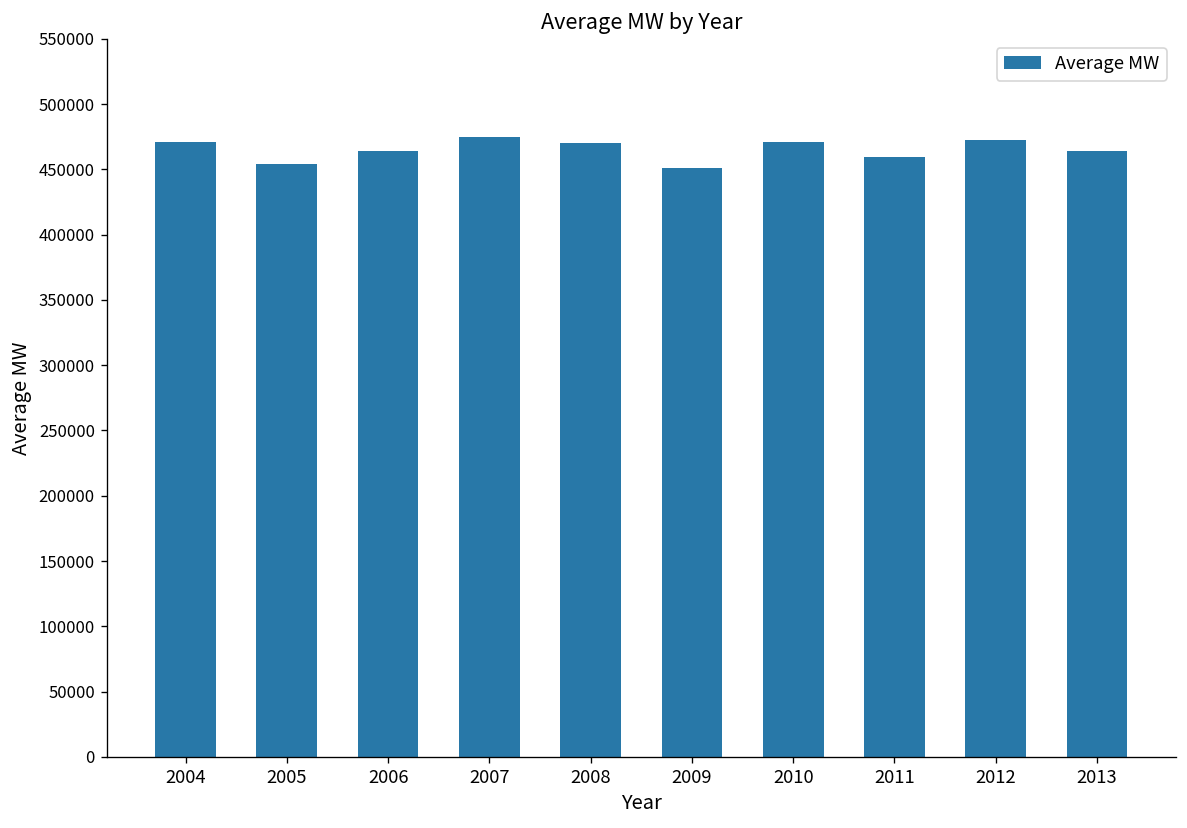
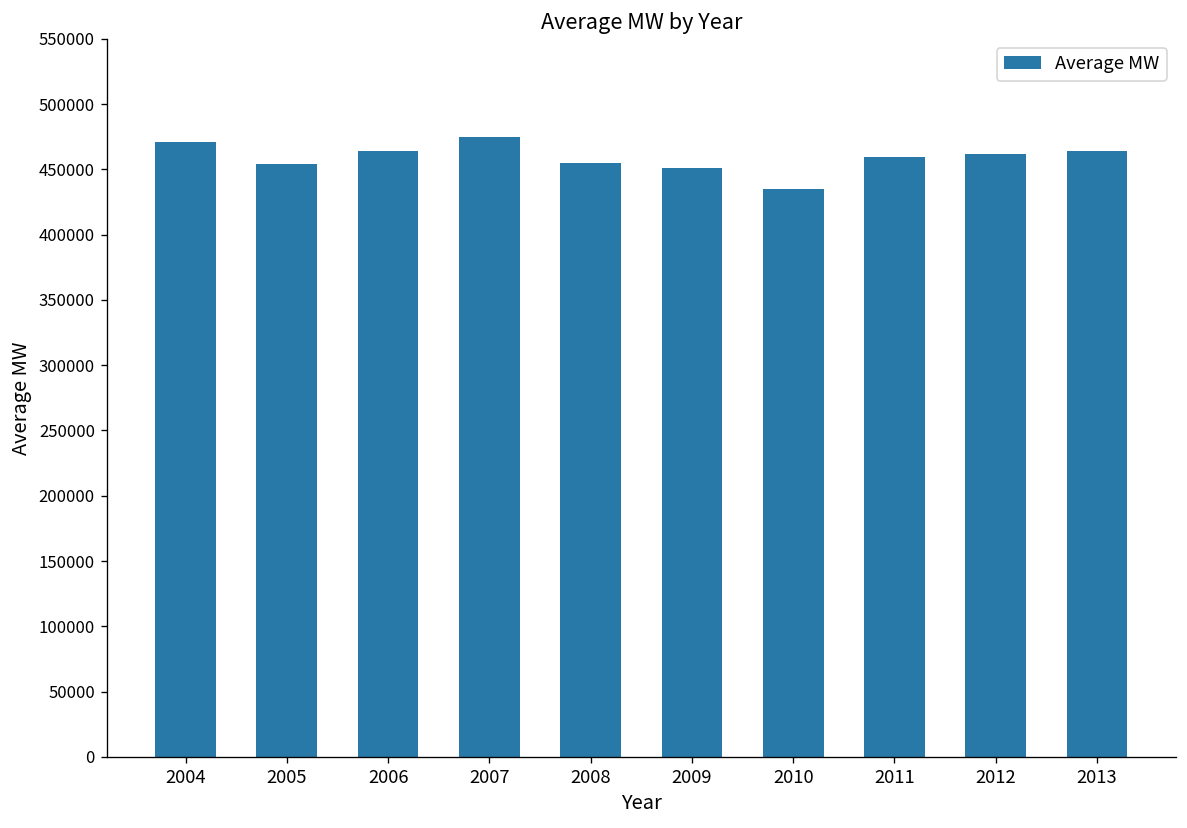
2008: 470000 -> 455000
2010: 471000 -> 435000
2012: 472000 -> 462000
